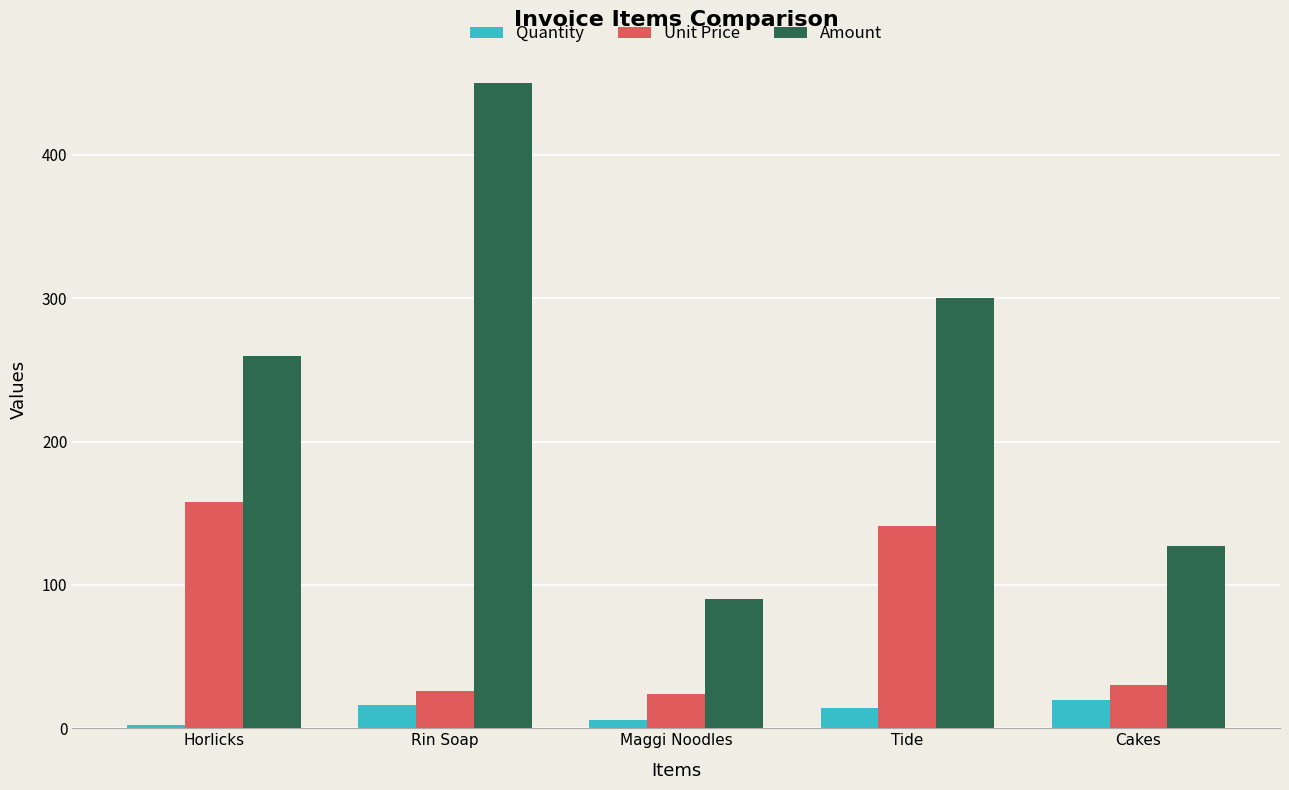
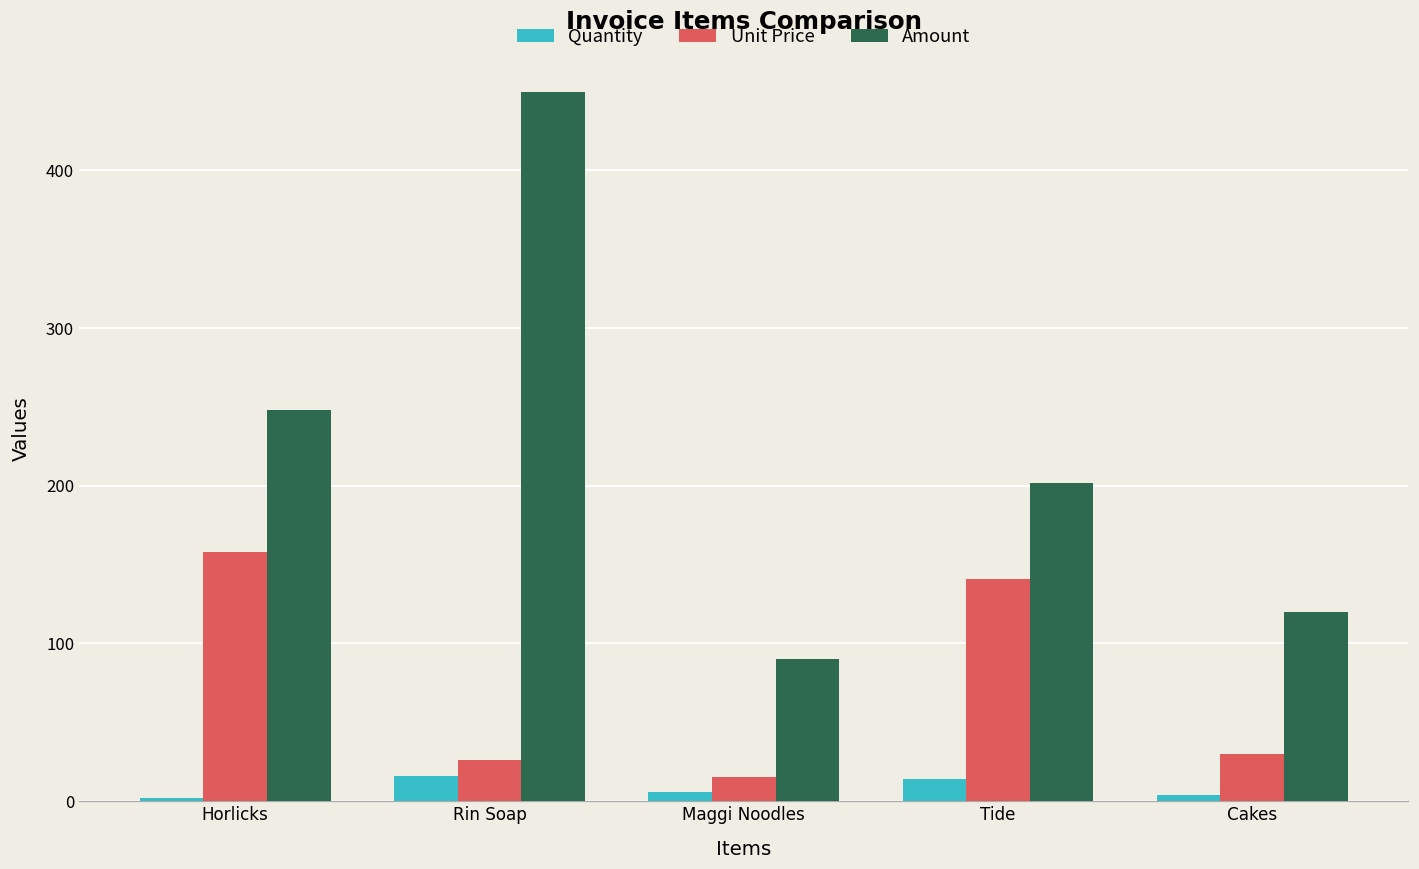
Amount, Horlicks: 260 -> 248
Unit Price, Maggi Noodles: 24 -> 15
Amount, Tide: 300 -> 202
Quantity, Cakes: 20 -> 4
Amount, Cakes: 127 -> 120
